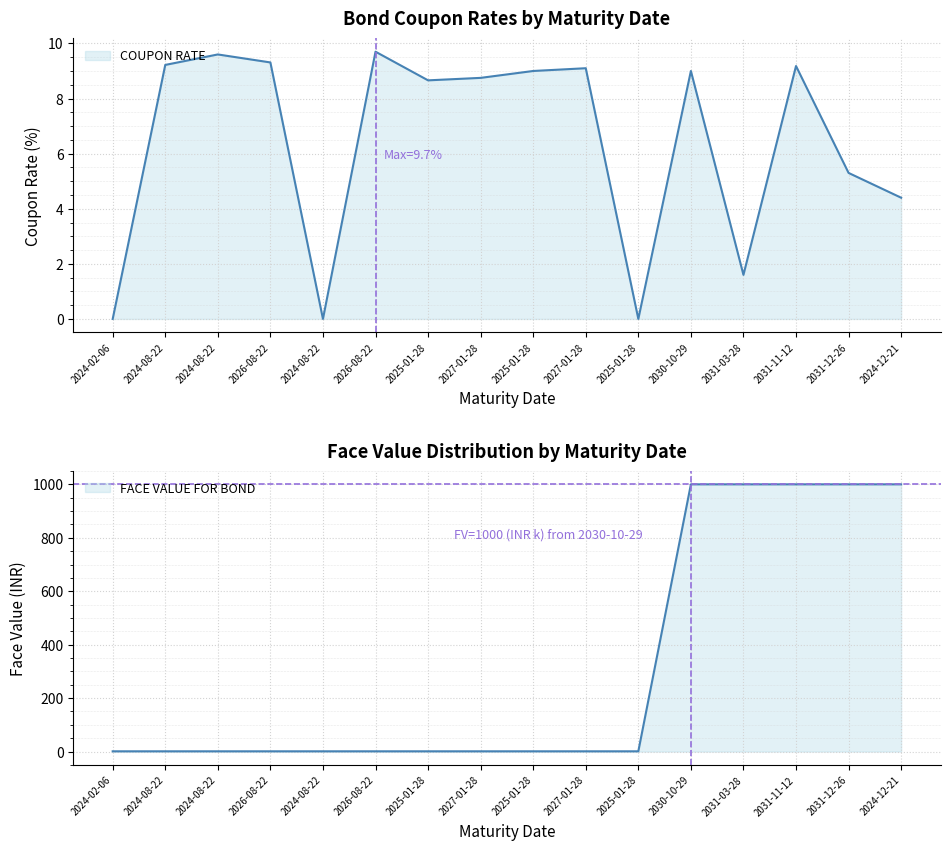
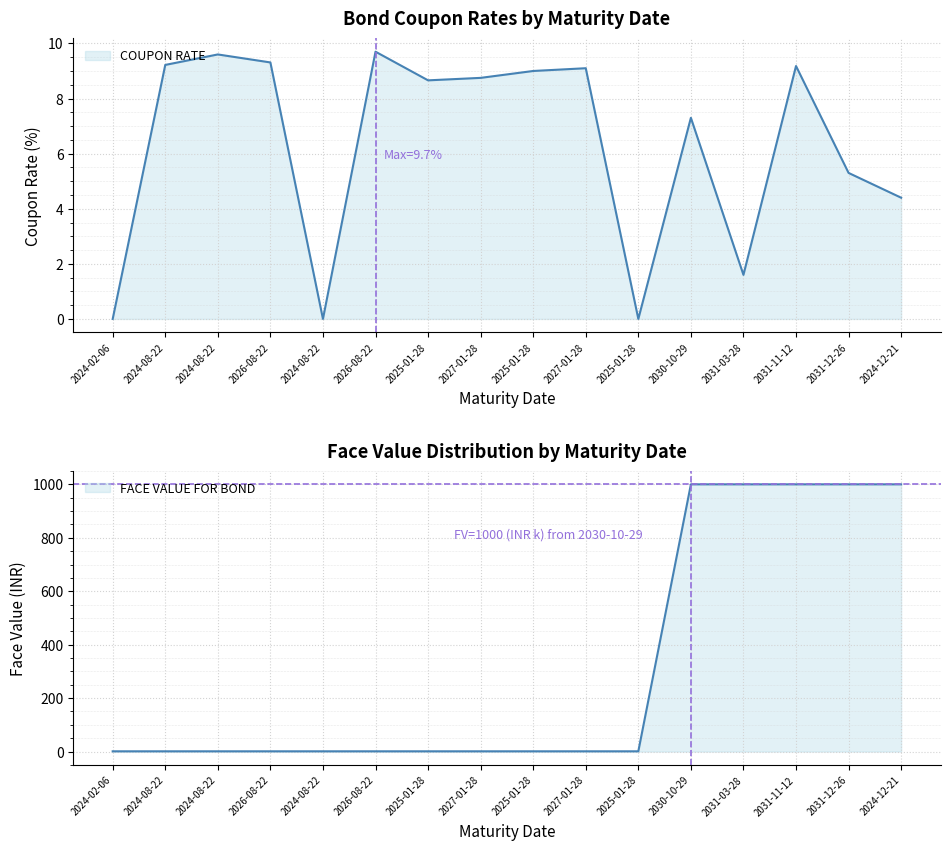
Bond Coupon Rates by Maturity Date, 2030-10-29: 9.0 -> 7.3
